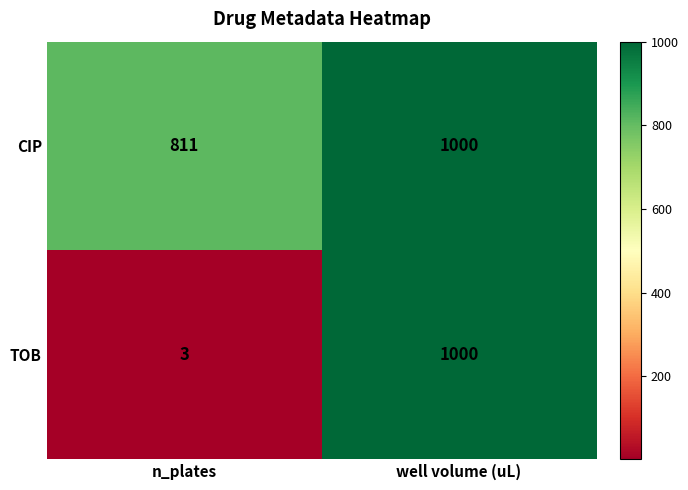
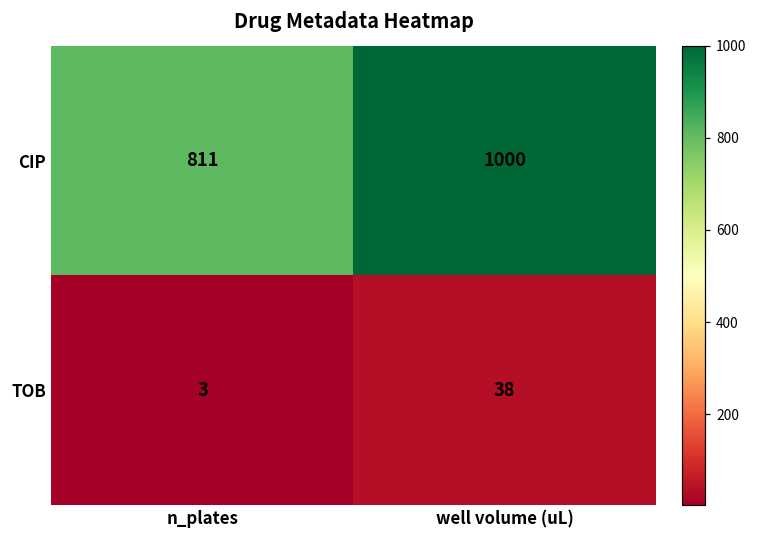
TOB, well volume (uL): 1000 -> 38
